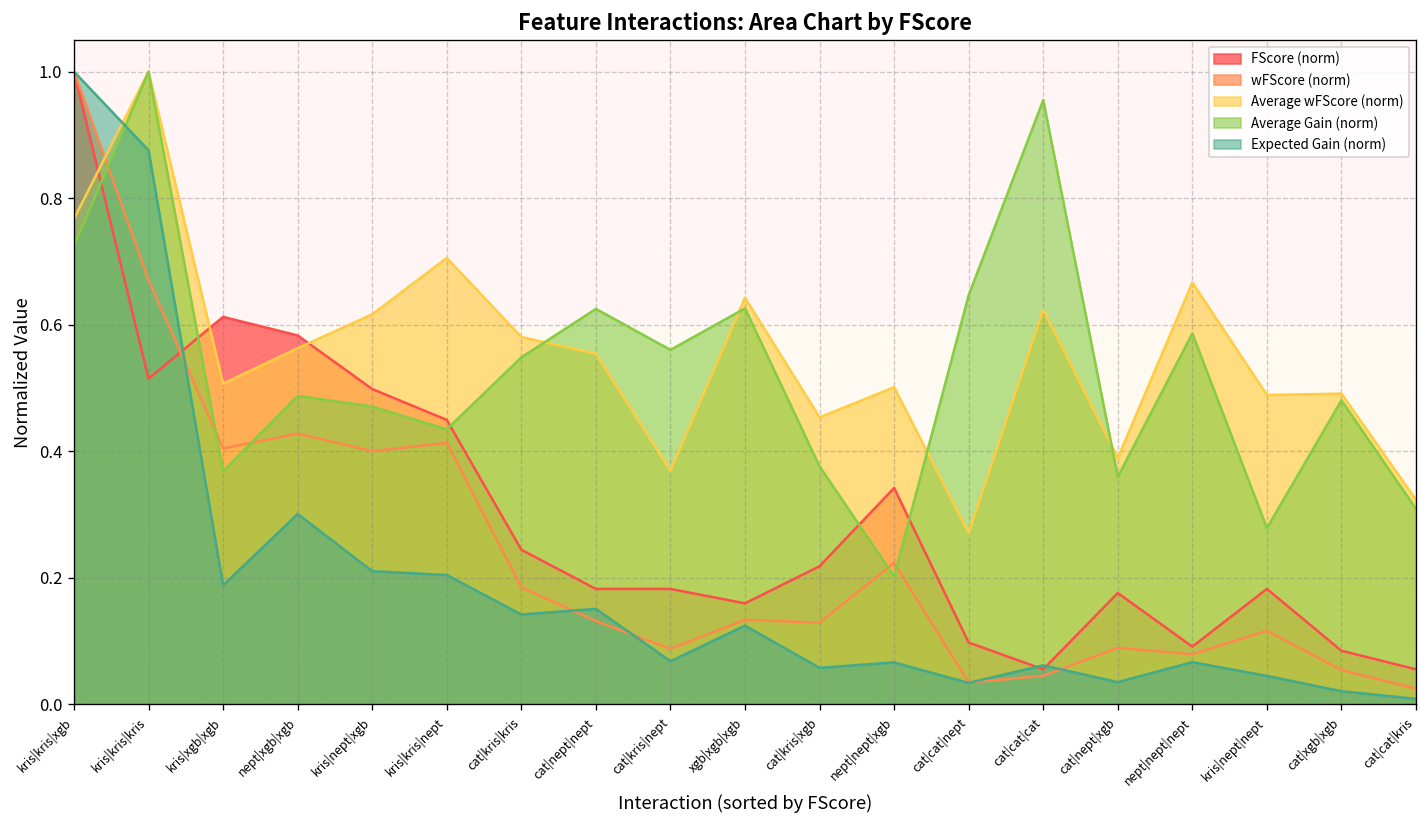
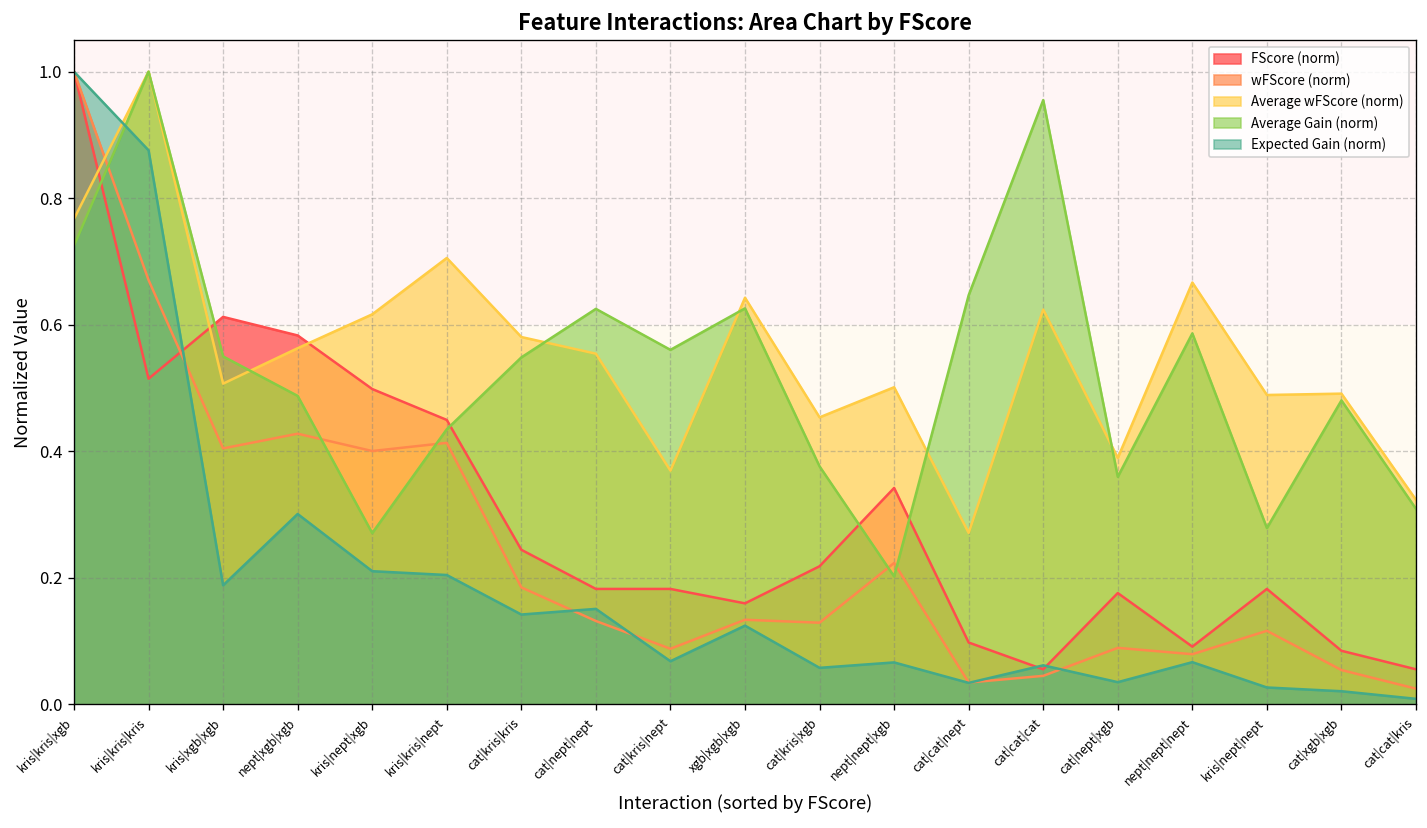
Average Gain (norm), kris|xgb|xgb: 0.37 -> 0.55
Average Gain (norm), kris|nept|xgb: 0.47 -> 0.27
Expected Gain (norm), kris|nept|nept: 0.04 -> 0.03
